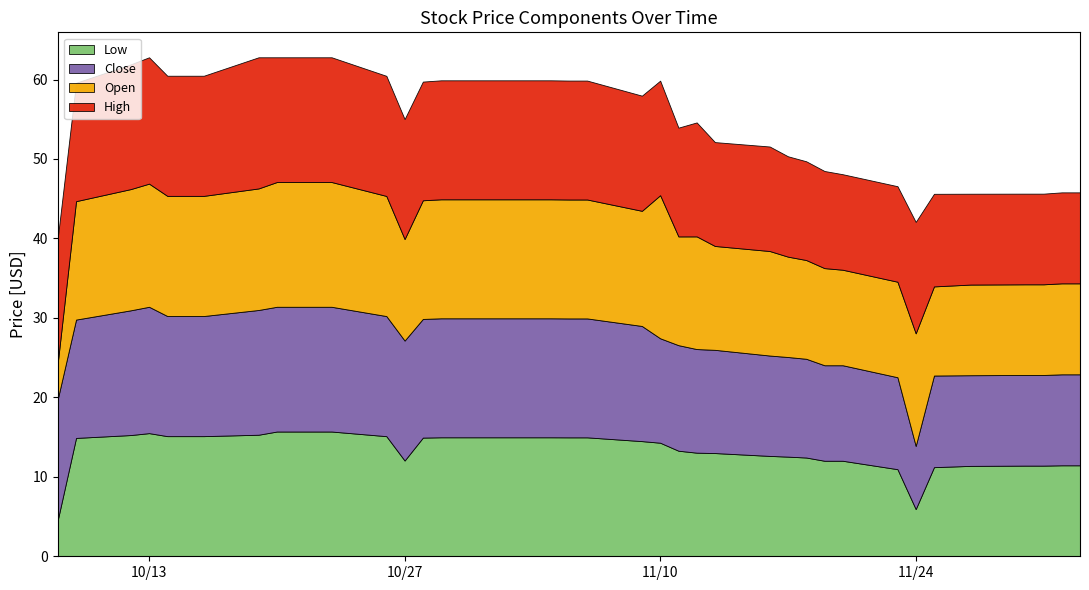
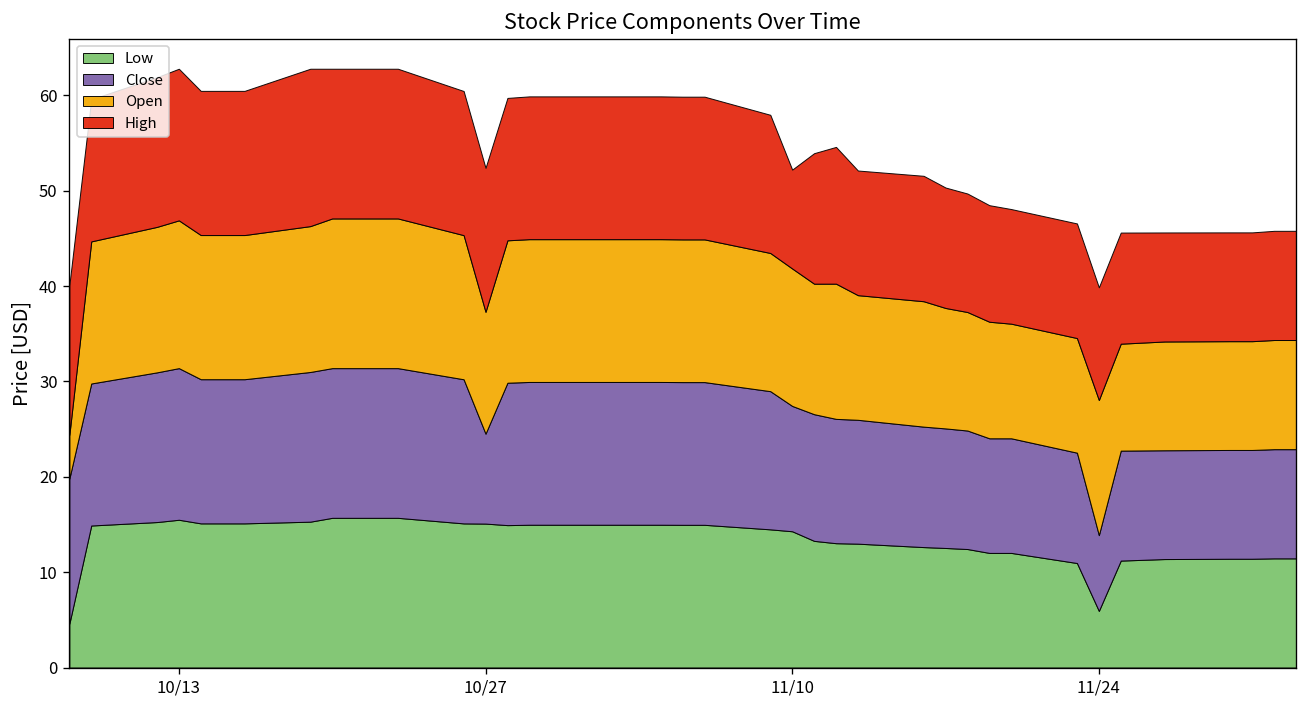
Low, 10/27: 12 -> 15
Close, 10/27: 15 -> 9
Open, 11/10: 18 -> 14
High, 11/10: 14 -> 10
High, 11/24: 14 -> 12
